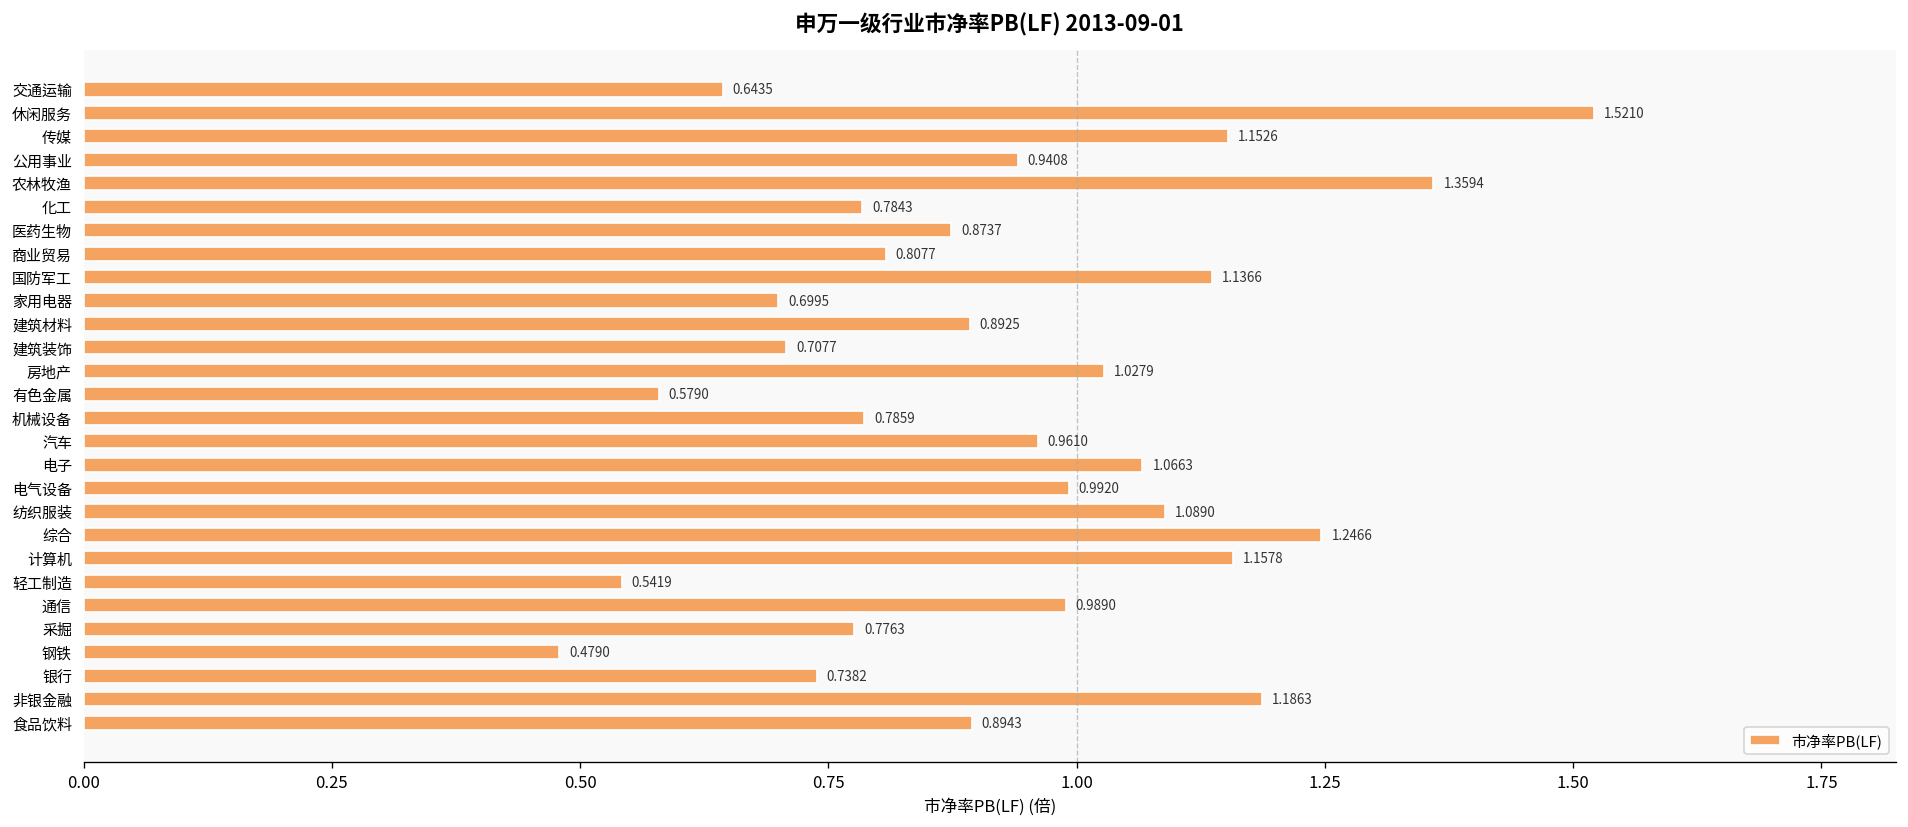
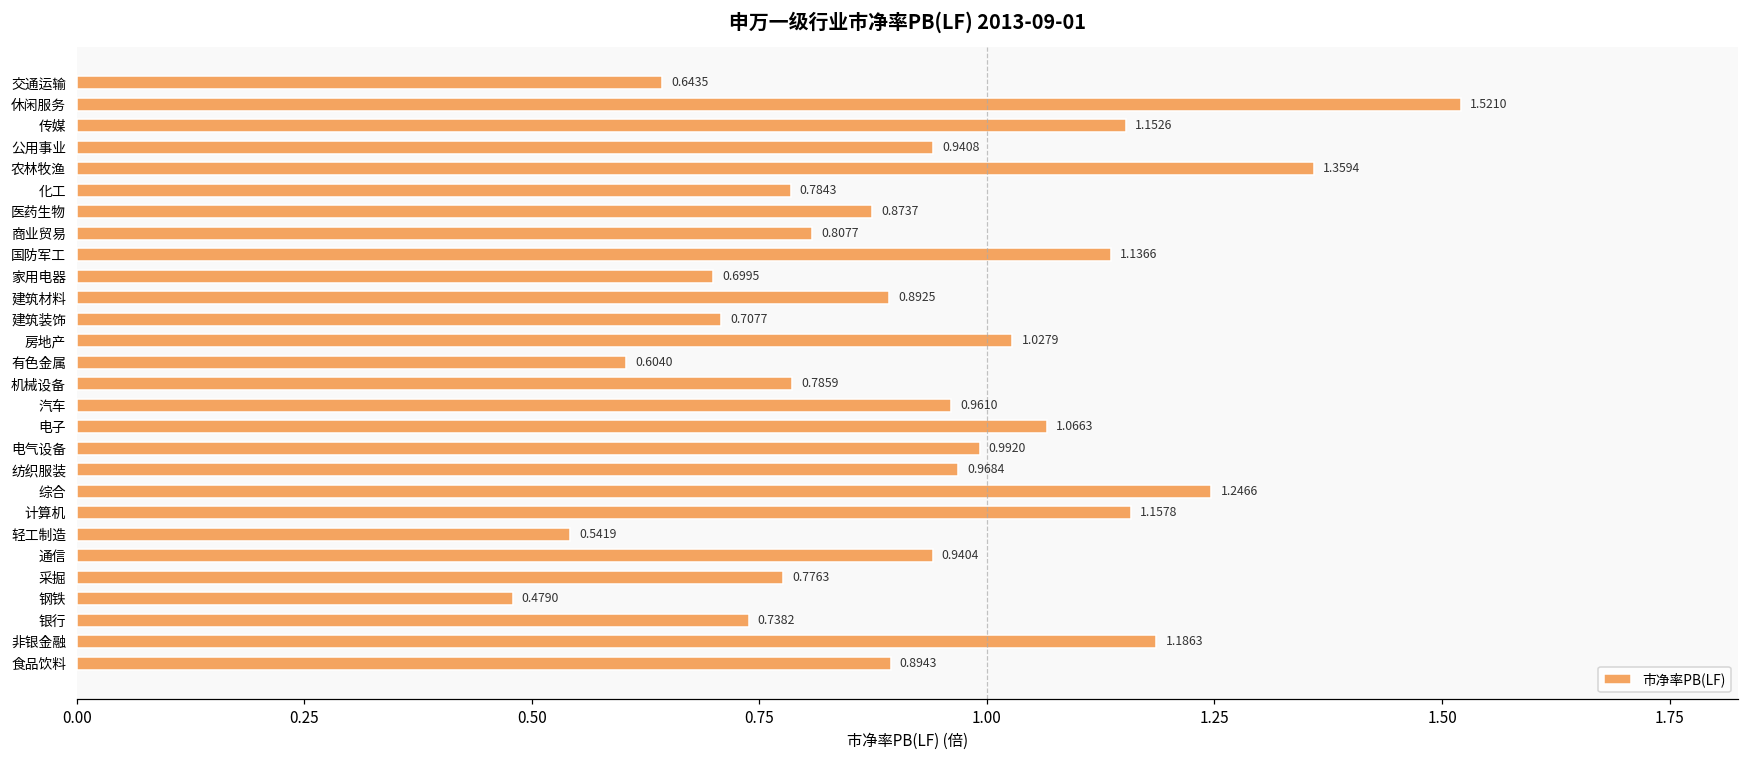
有色金属: 0.5790 -> 0.6040
纺织服装: 1.0890 -> 0.9684
通信: 0.9890 -> 0.9404
